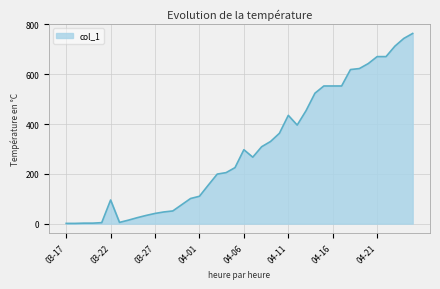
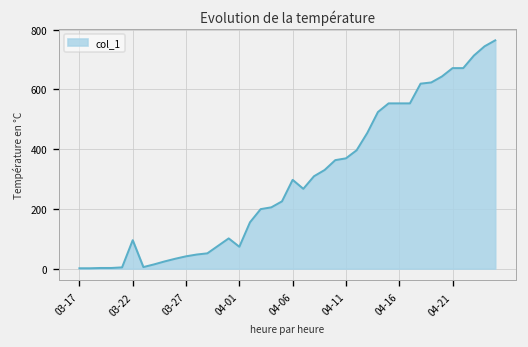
04-01: 110 -> 70
04-11: 440 -> 370
